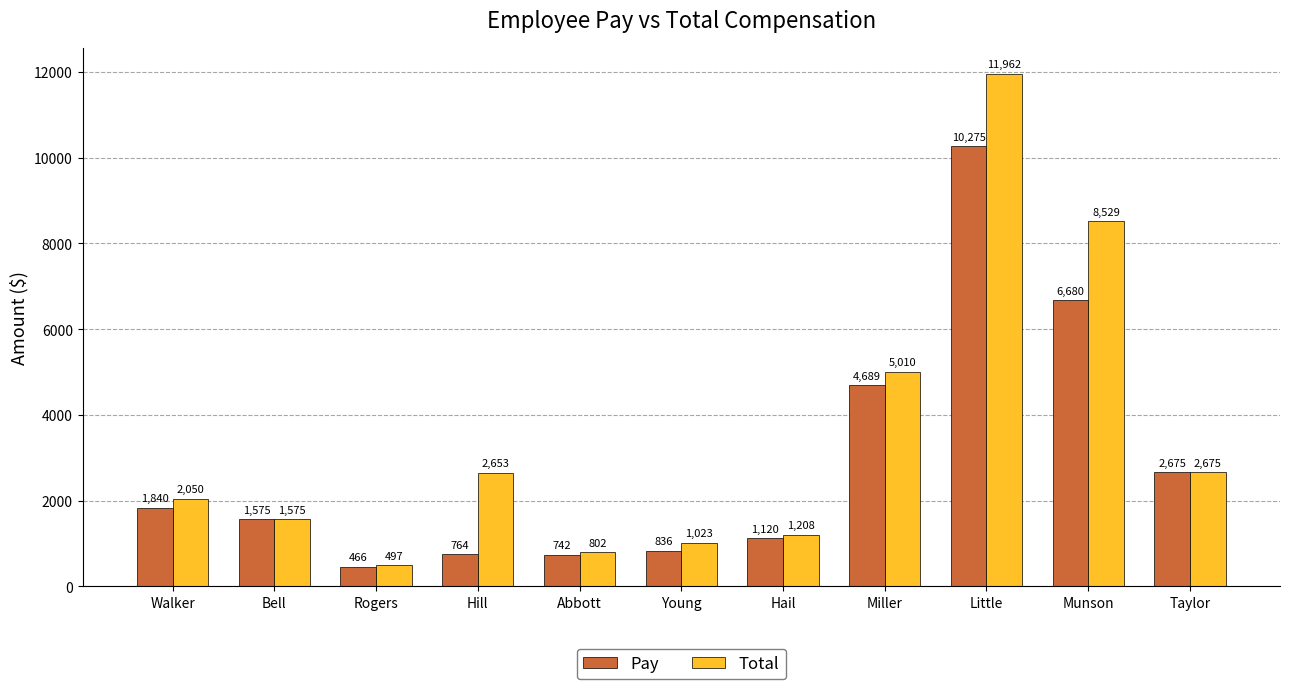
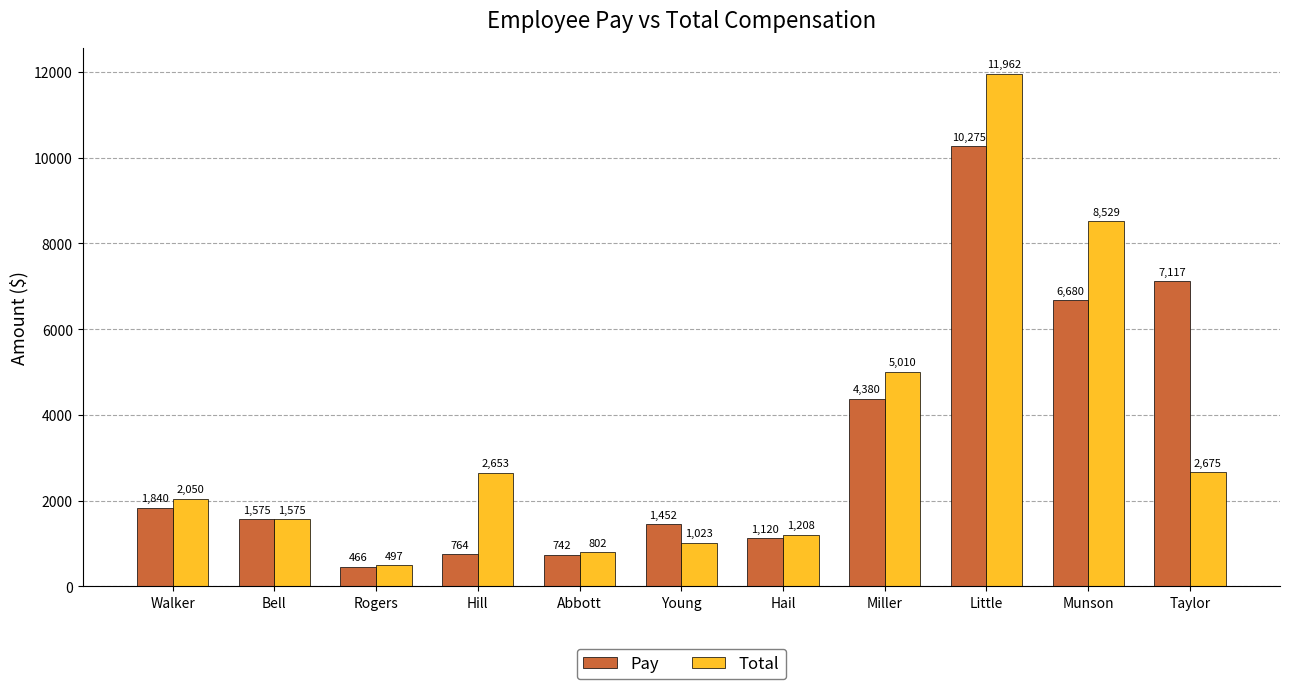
Pay, Young: 836 -> 1,452
Pay, Miller: 4,689 -> 4,380
Pay, Taylor: 2,675 -> 7,117
